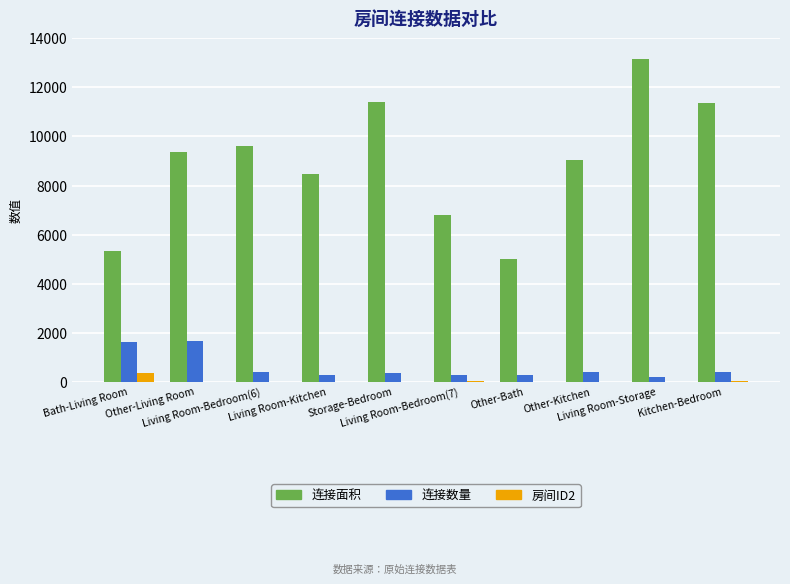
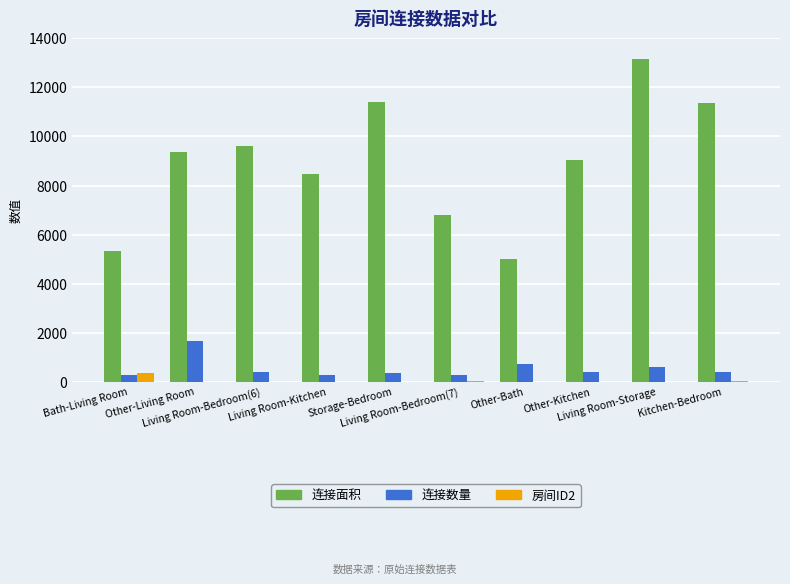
连接数量, Bath-Living Room: 1600 -> 300
连接数量, Other-Bath: 300 -> 700
连接数量, Living Room-Storage: 200 -> 600
